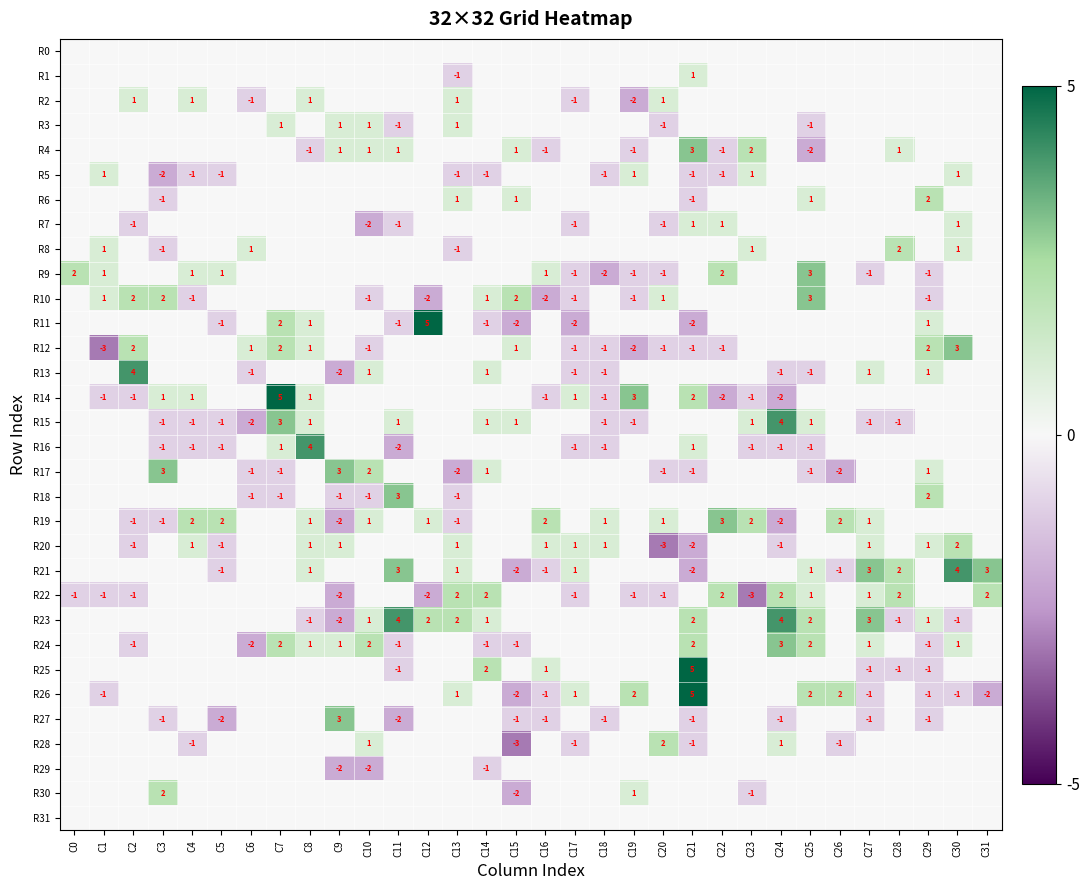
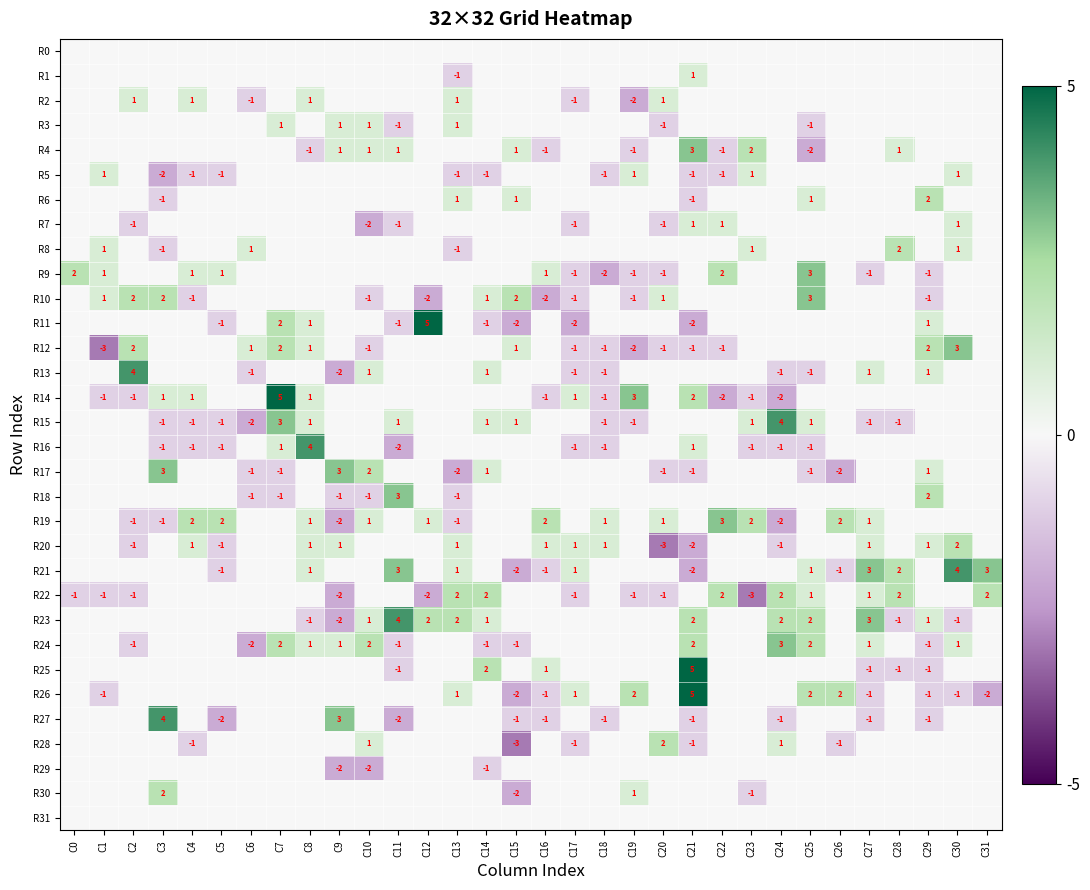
R23, C24: 4 -> 2
R27, C3: -1 -> 4
